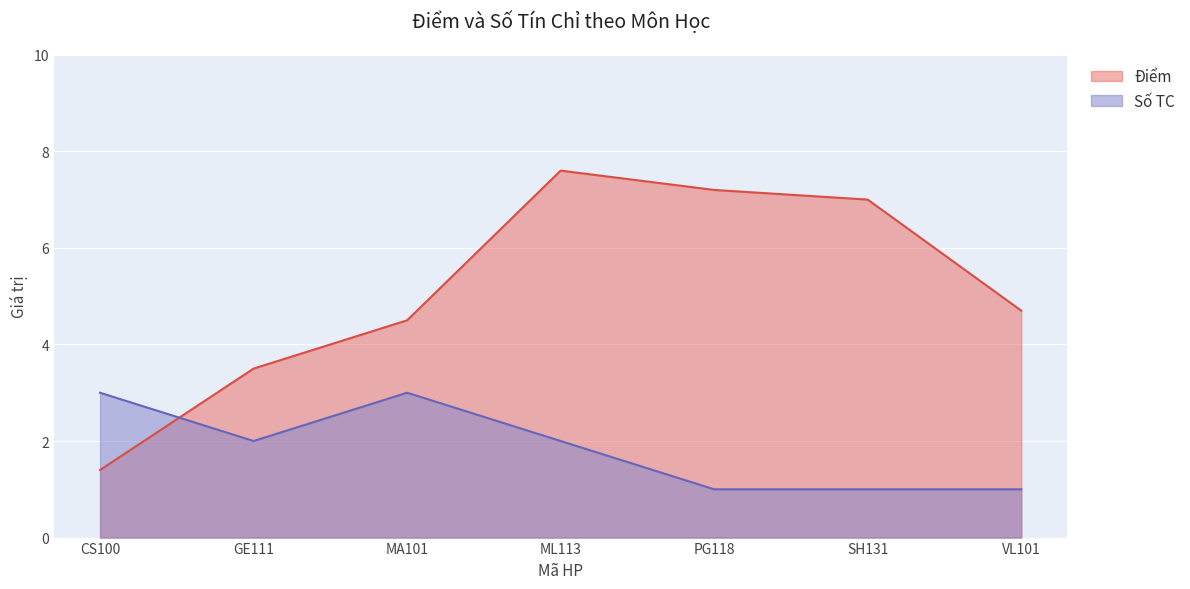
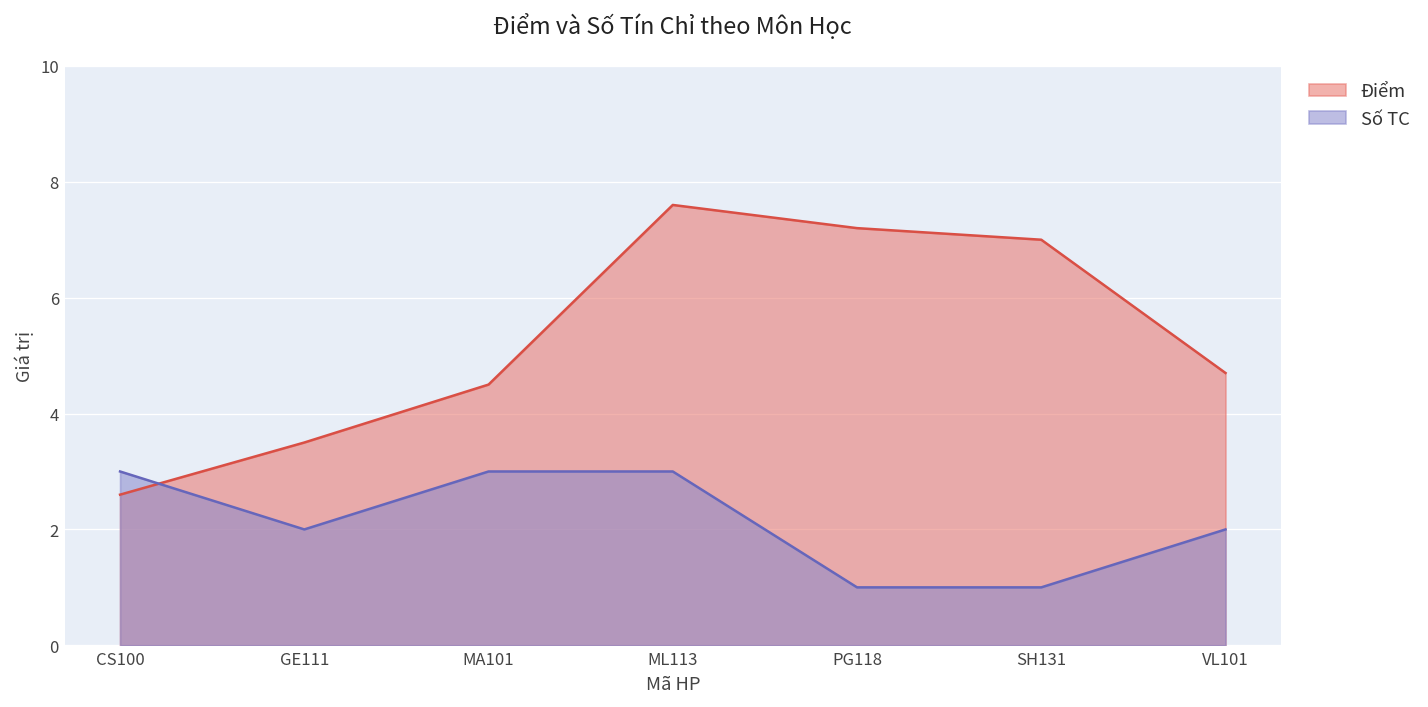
Điểm, CS100: 1.4 -> 2.6
Số TC, ML113: 2 -> 3
Số TC, VL101: 1 -> 2
